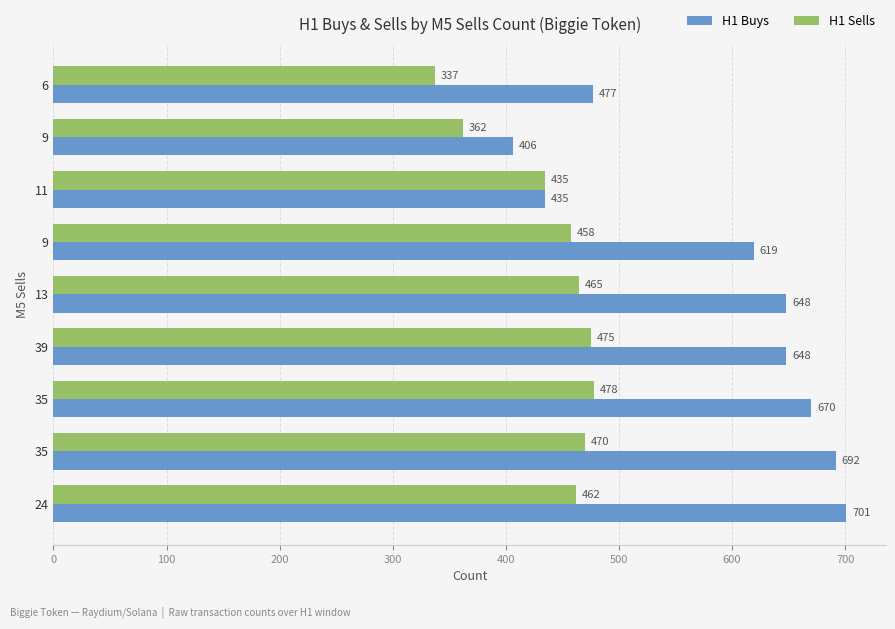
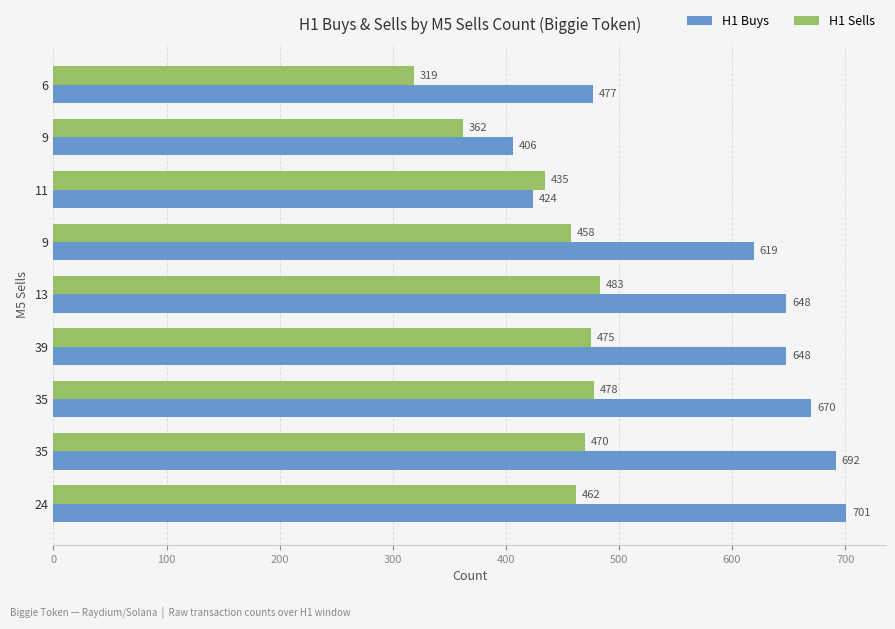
H1 Sells, 6: 337 -> 319
H1 Buys, 11: 435 -> 424
H1 Sells, 13: 465 -> 483
